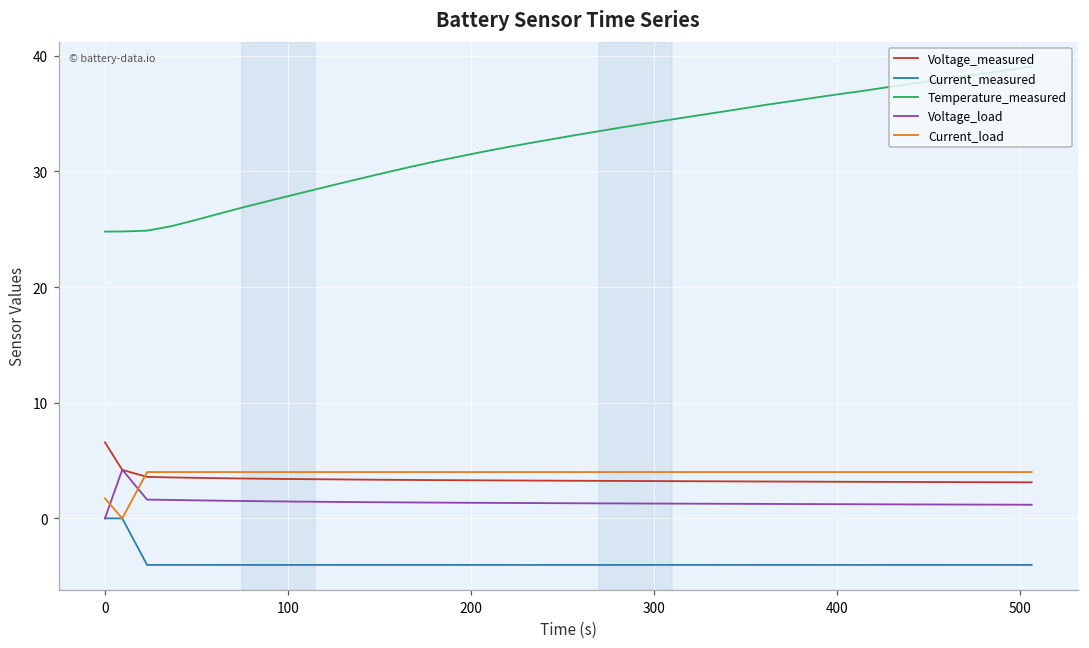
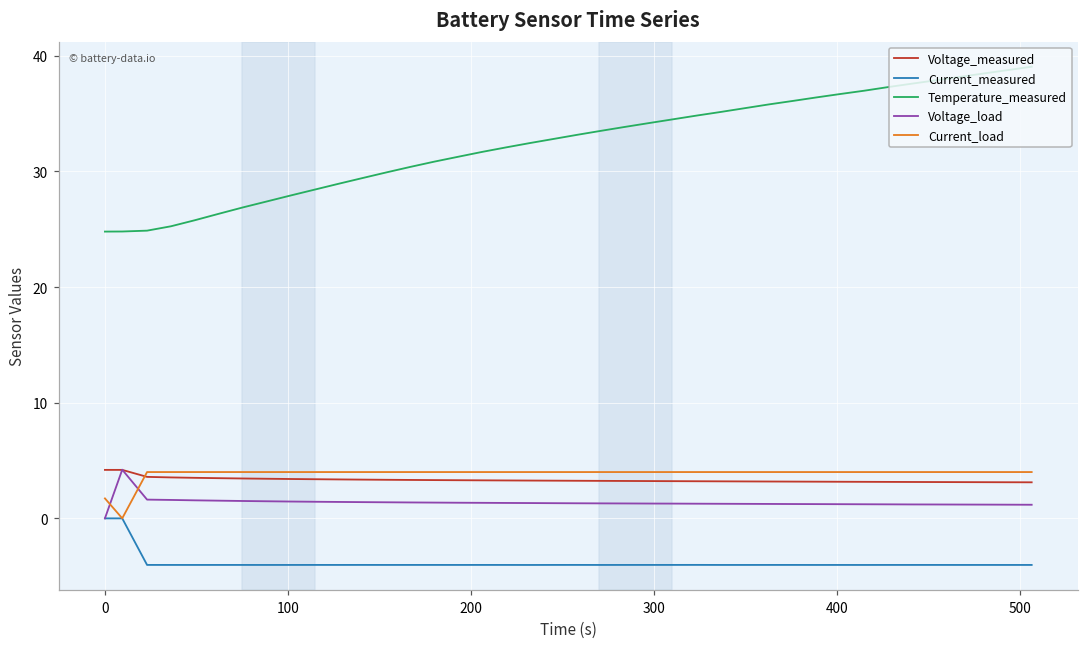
Voltage_measured, 0: 6.6 -> 4.2
